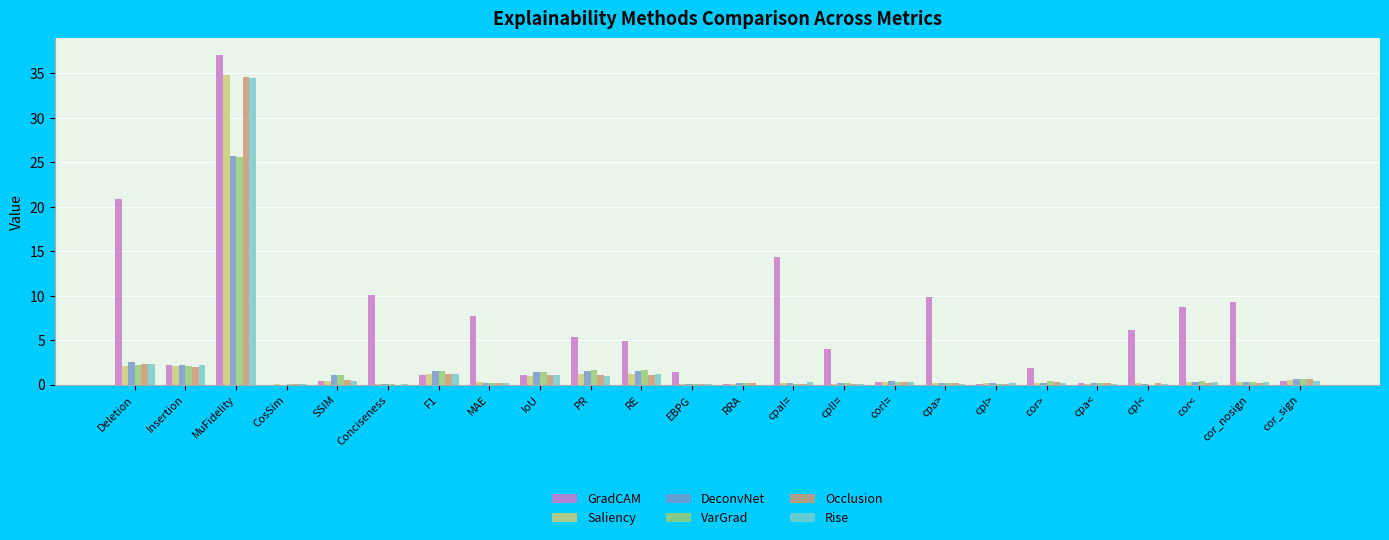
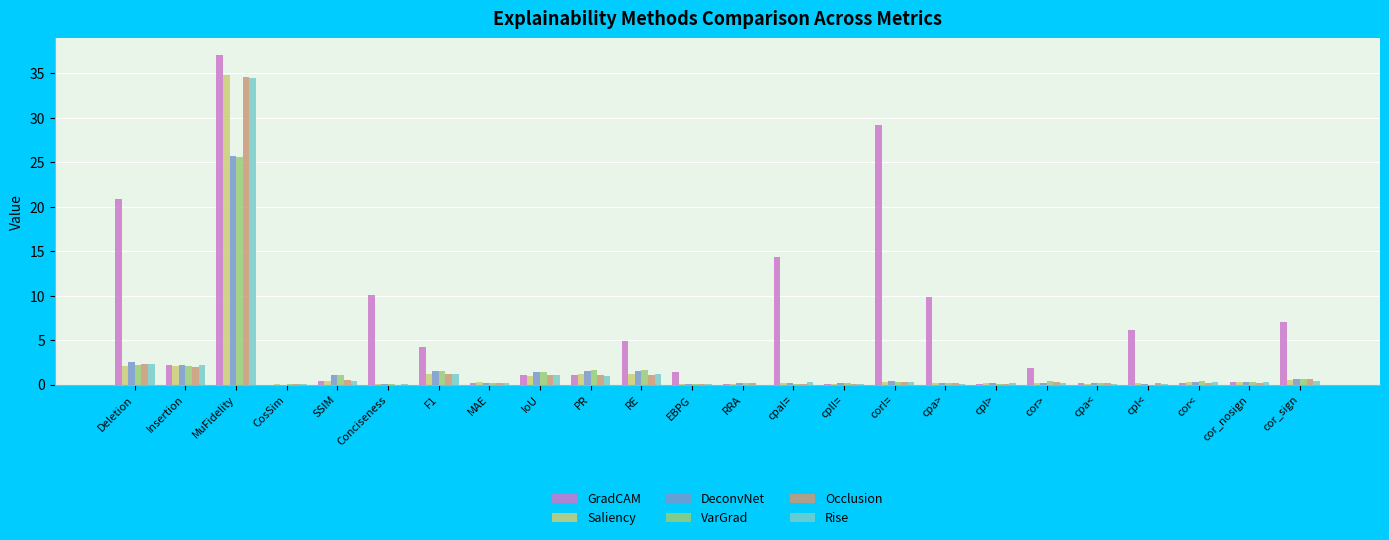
GradCAM, F1: 1 -> 4
GradCAM, MAE: 8 -> 0
GradCAM, PR: 5 -> 1
GradCAM, cpl!=: 4 -> 0
GradCAM, cor!=: 0 -> 29
GradCAM, cor<: 9 -> 0
GradCAM, cor_nosign: 9 -> 0
GradCAM, cor_sign: 0 -> 7
